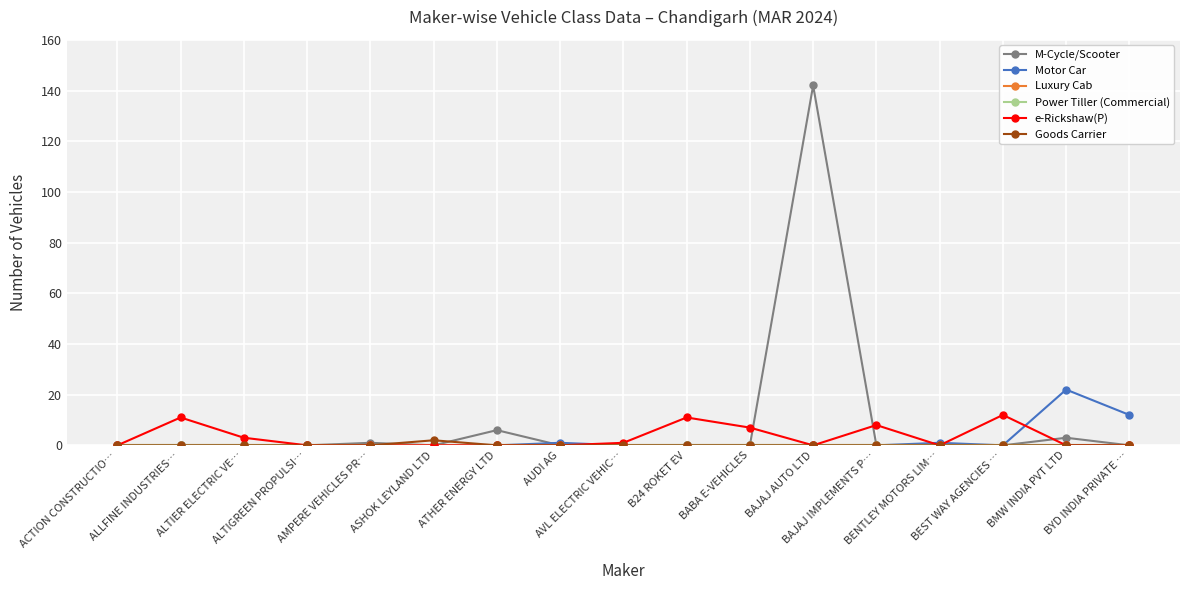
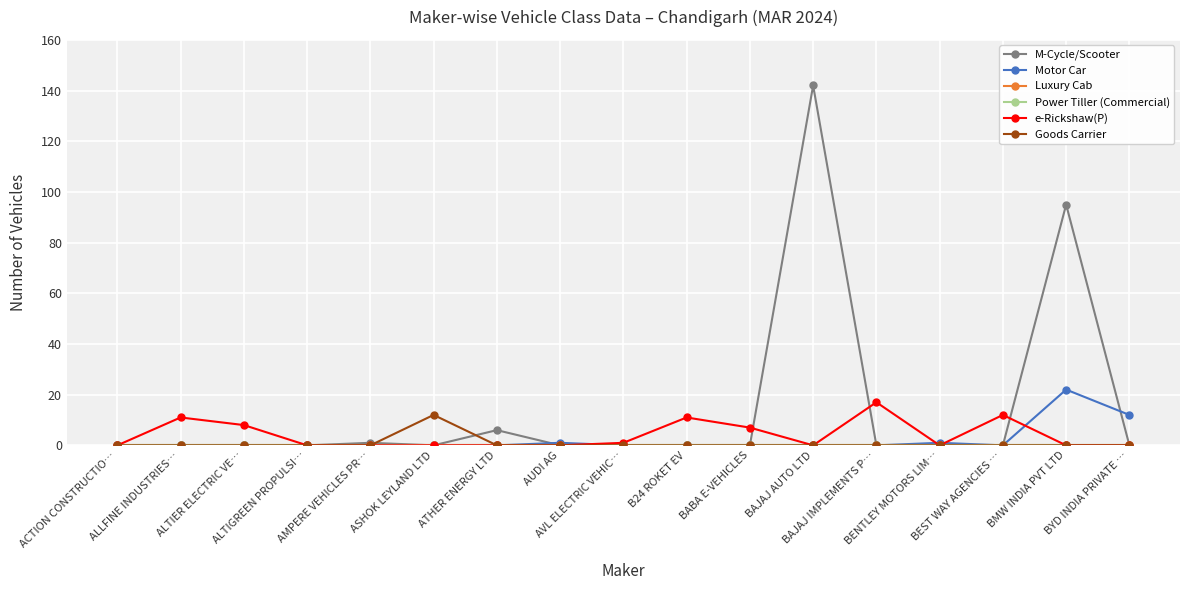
e-Rickshaw(P), ALTIER ELECTRIC VE…: 3 -> 8
Goods Carrier, ASHOK LEYLAND LTD: 2 -> 12
e-Rickshaw(P), BAJAJ IMPLEMENTS P…: 8 -> 17
M-Cycle/Scooter, BMW INDIA PVT LTD: 3 -> 95
